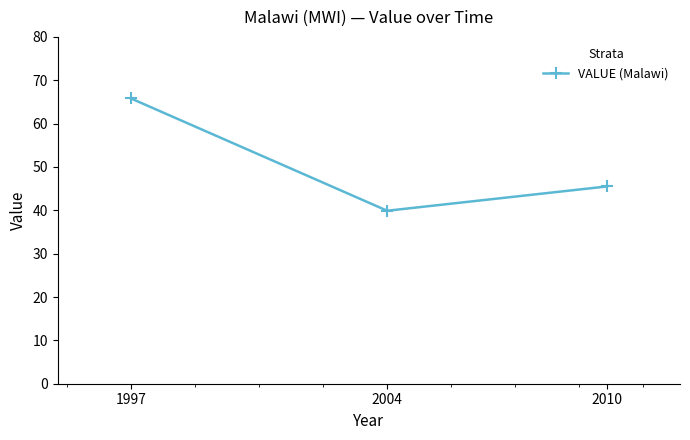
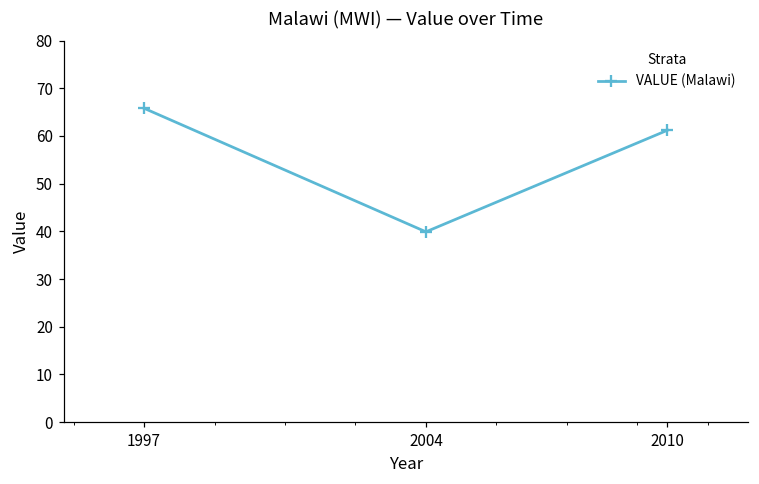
2010: 46 -> 61
